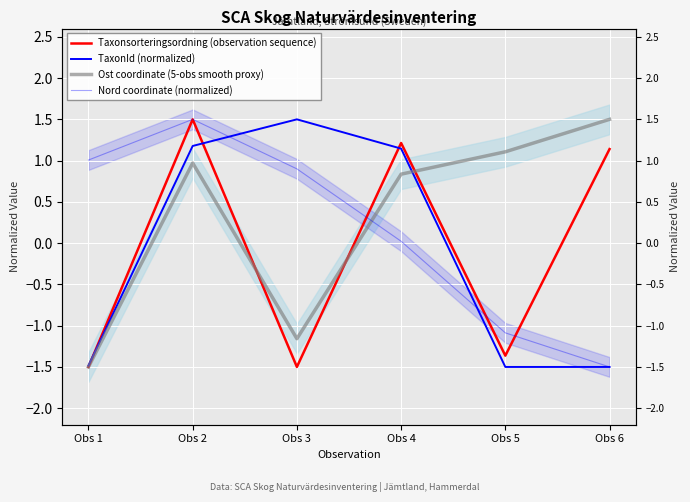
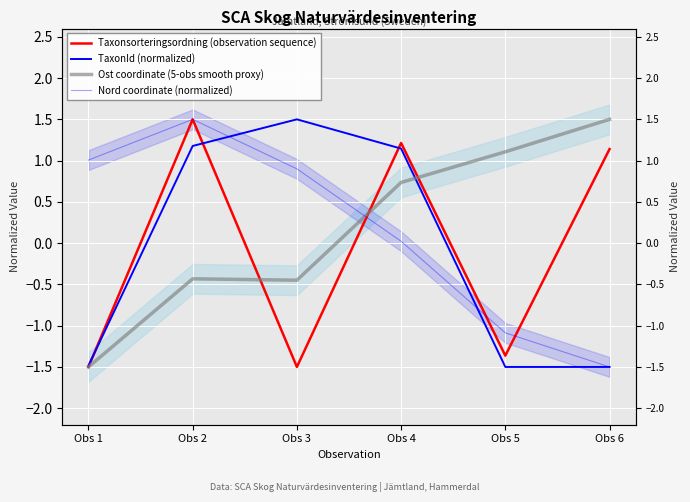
Ost coordinate (5-obs smooth proxy), Obs 2: 1.0 -> -0.4
Ost coordinate (5-obs smooth proxy), Obs 3: -1.2 -> -0.4
Ost coordinate (5-obs smooth proxy), Obs 4: 0.8 -> 0.7
